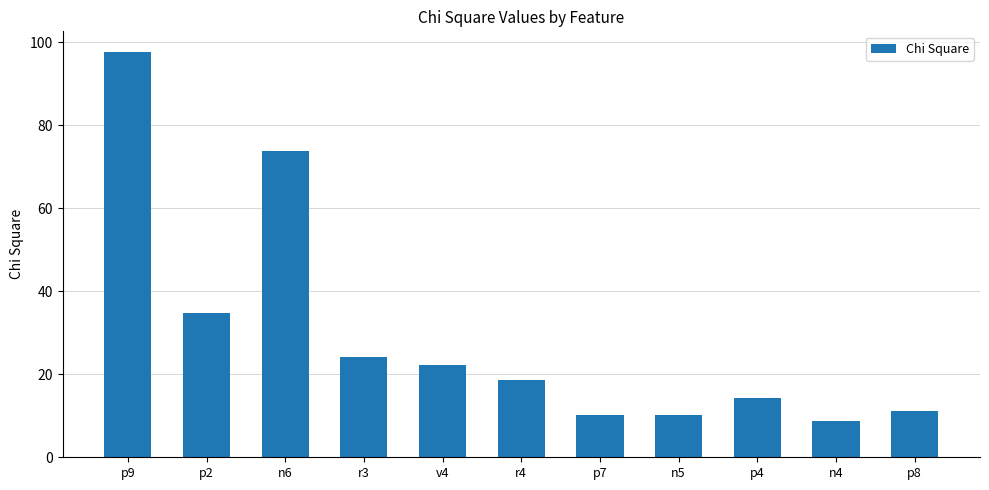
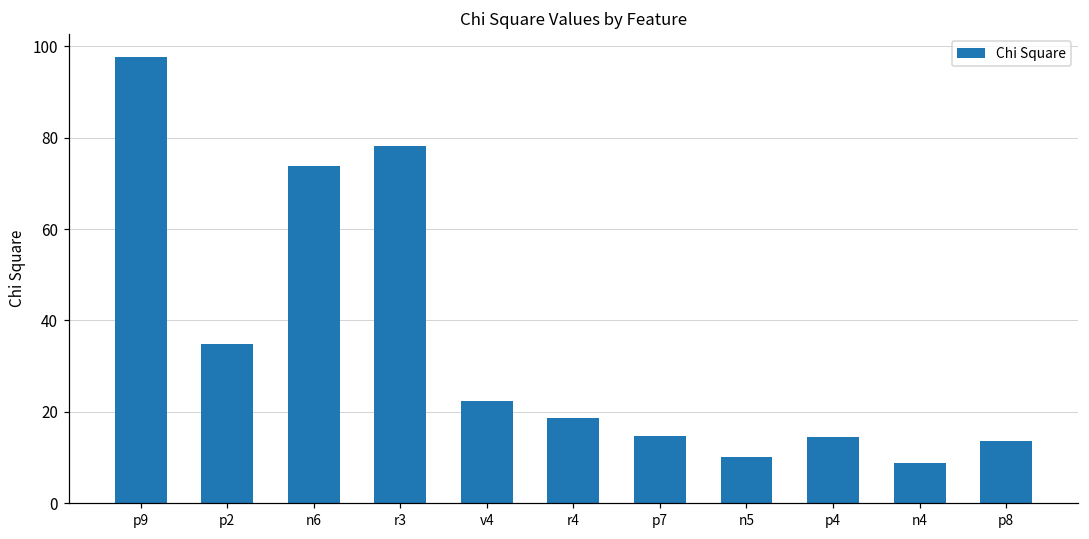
r3: 24 -> 78
p7: 10 -> 15
p8: 11 -> 14
